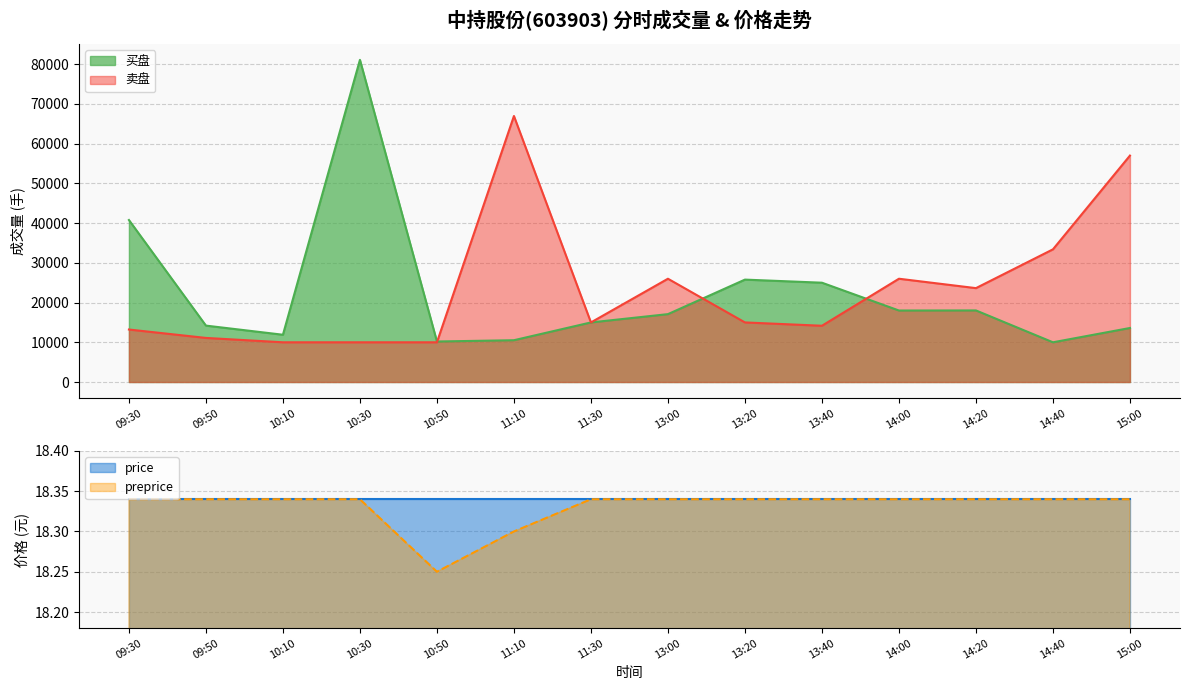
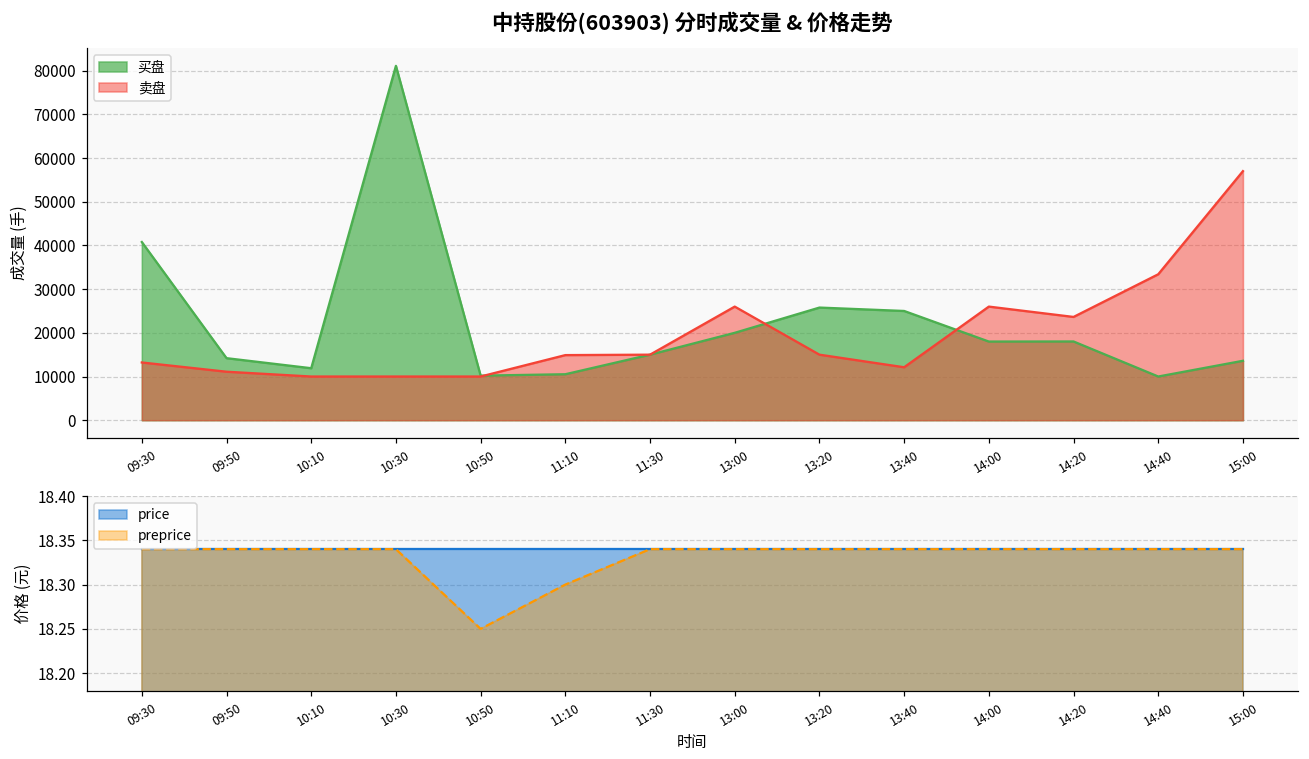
中持股份(603903) 分时成交量 & 价格走势, 卖盘, 11:10: 67000 -> 15000
中持股份(603903) 分时成交量 & 价格走势, 买盘, 13:00: 17000 -> 20000
中持股份(603903) 分时成交量 & 价格走势, 卖盘, 13:40: 14000 -> 12000
